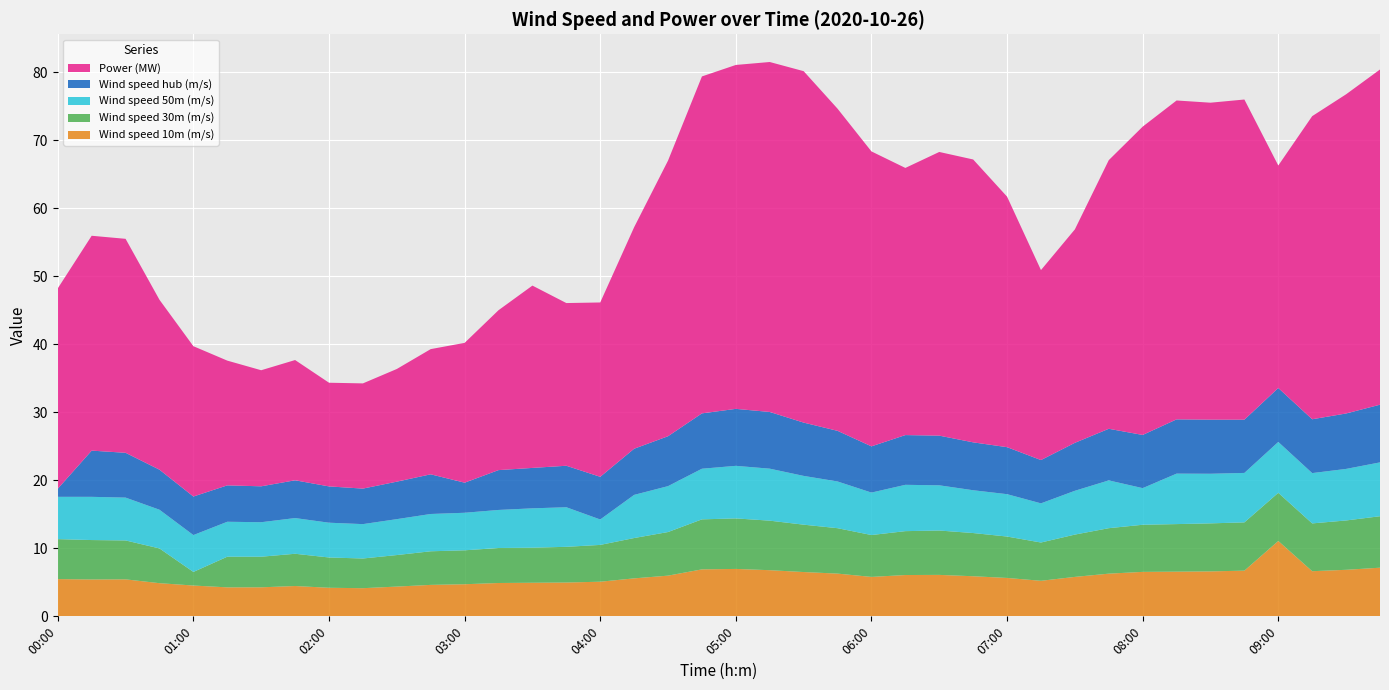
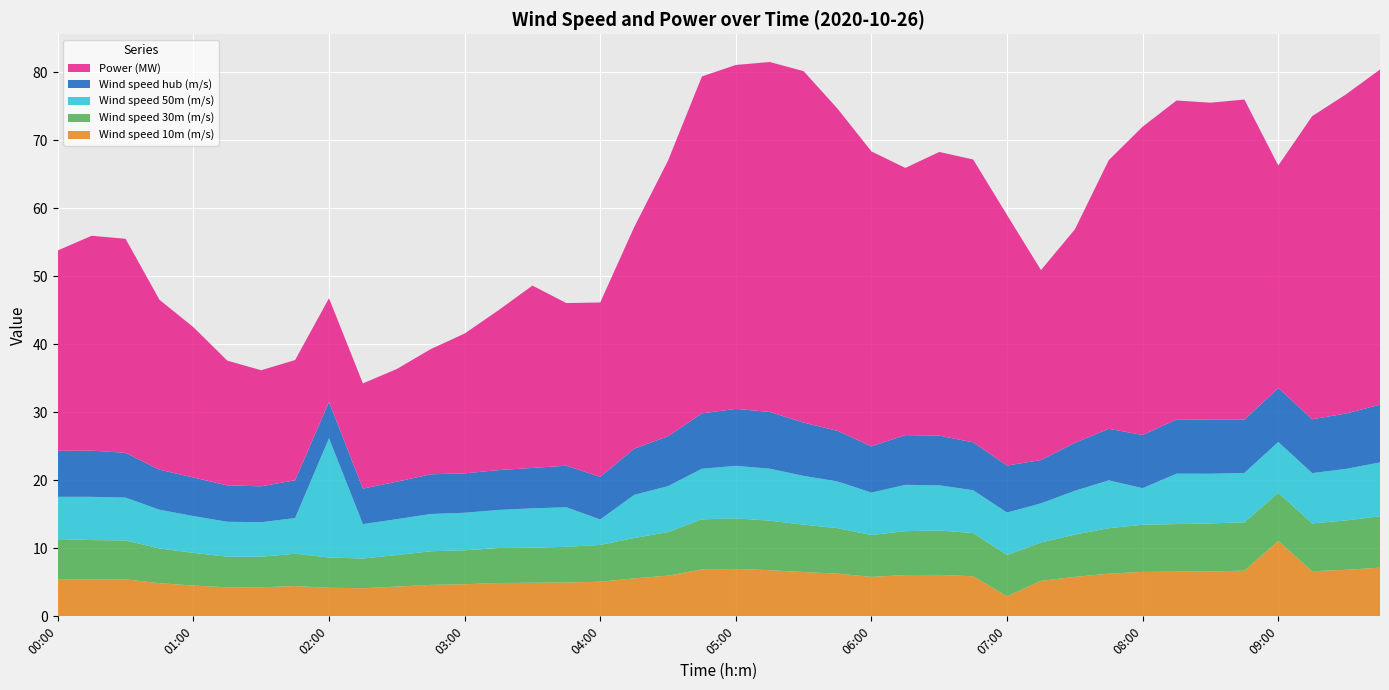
Wind speed hub (m/s), 00:00: 1 -> 7
Wind speed 30m (m/s), 01:00: 2 -> 5
Wind speed 50m (m/s), 02:00: 5 -> 18
Wind speed hub (m/s), 03:00: 4 -> 6
Wind speed 10m (m/s), 07:00: 6 -> 3
